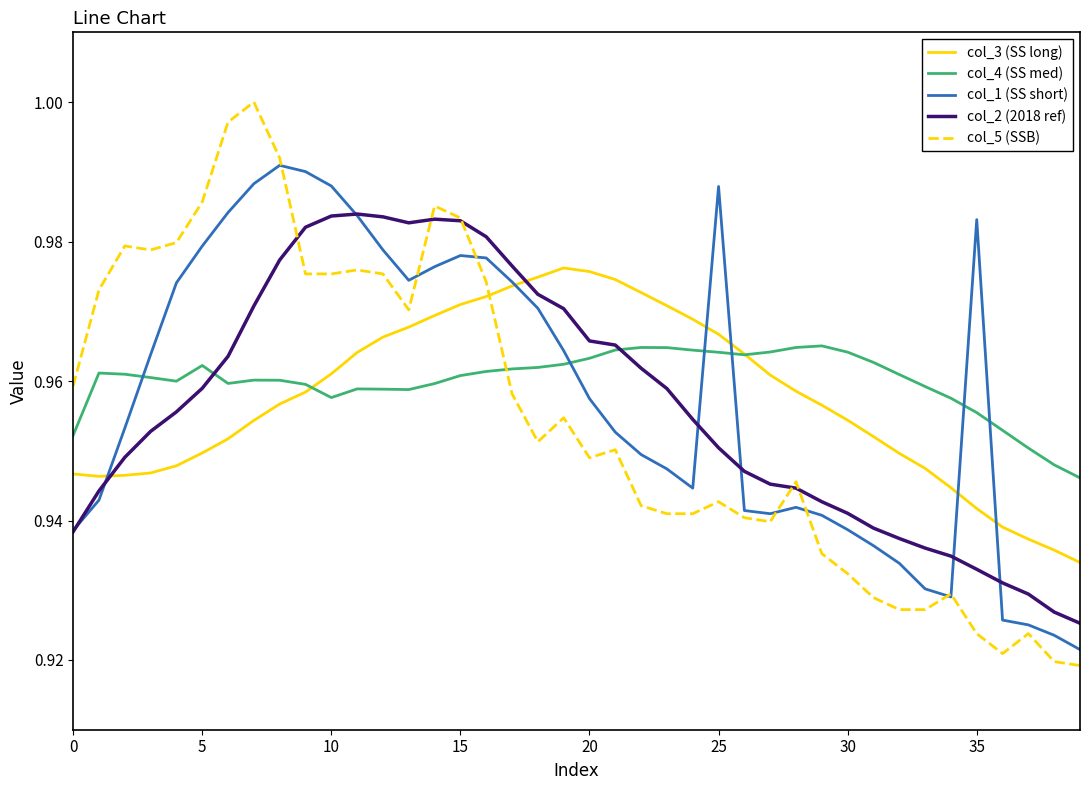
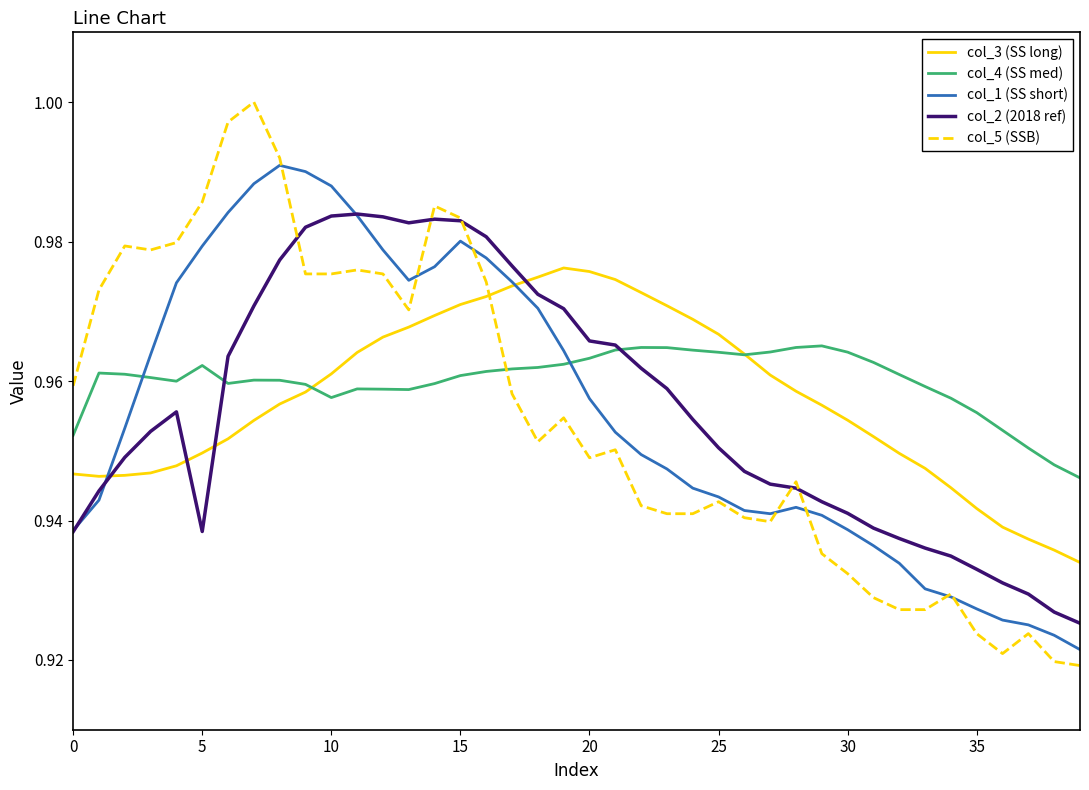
col_2 (2018 ref), 5: 0.959 -> 0.938
col_1 (SS short), 15: 0.978 -> 0.980
col_1 (SS short), 25: 0.988 -> 0.943
col_1 (SS short), 35: 0.983 -> 0.927
